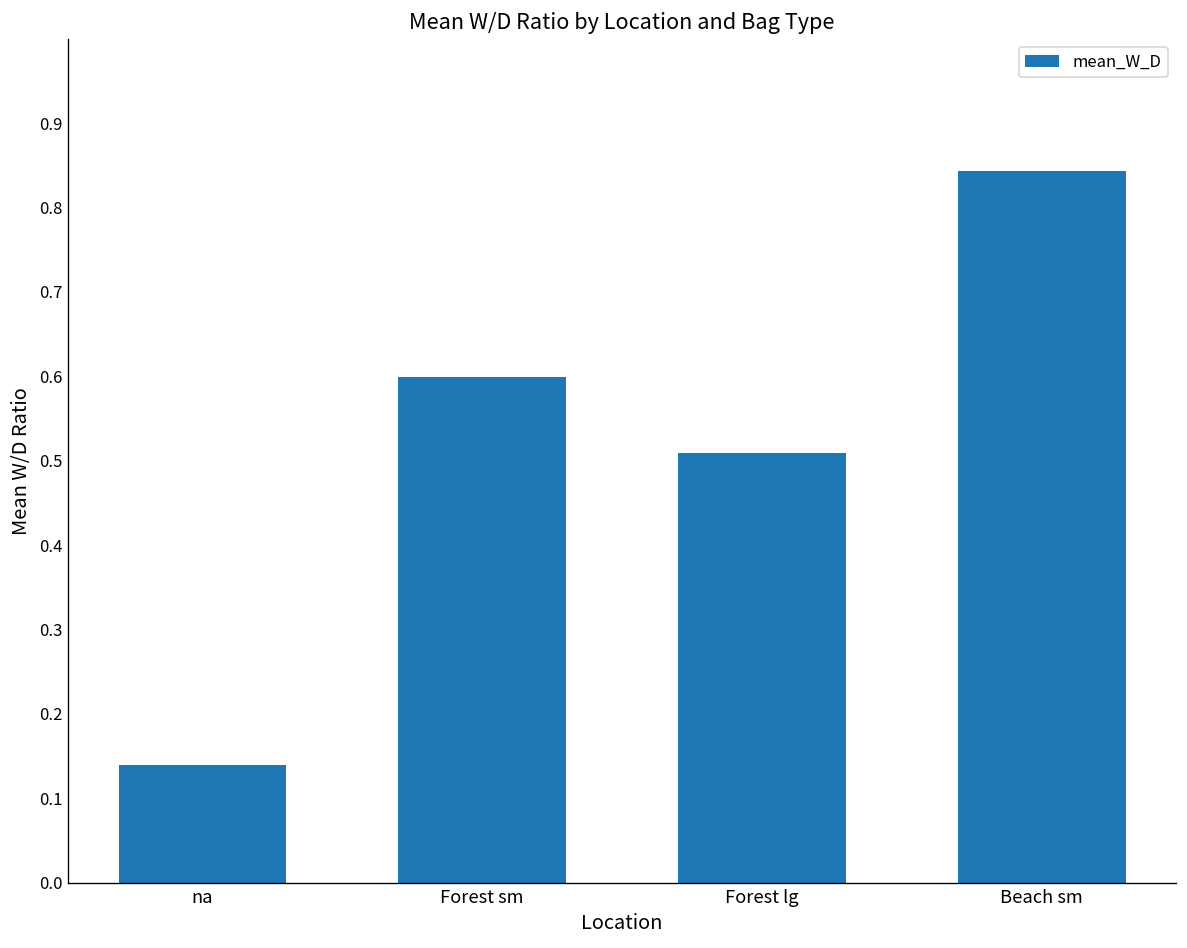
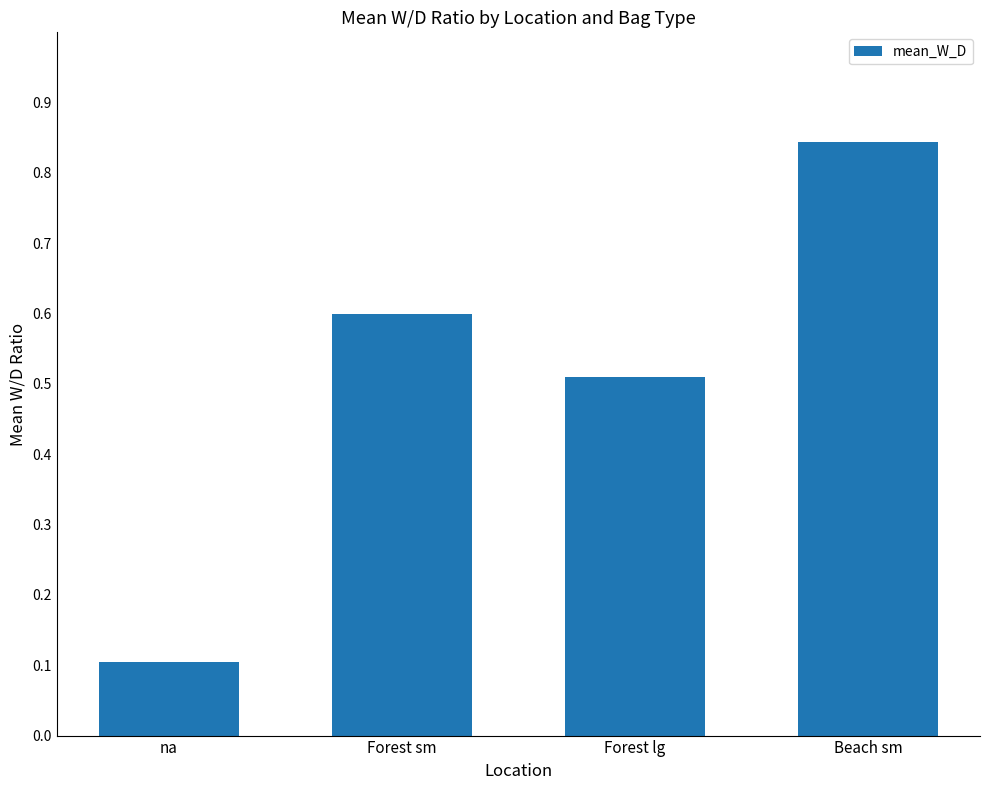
na: 0.14 -> 0.10
